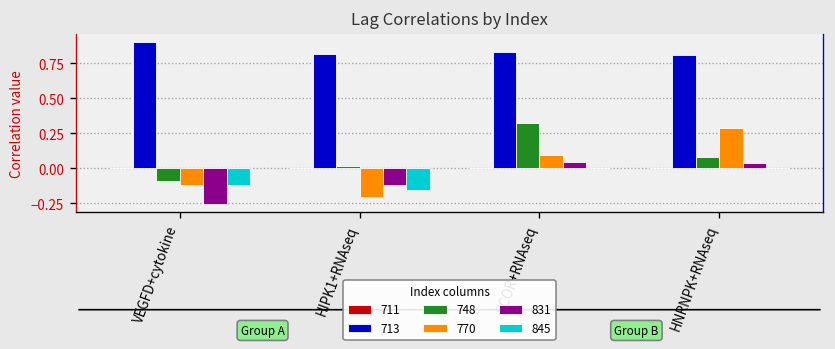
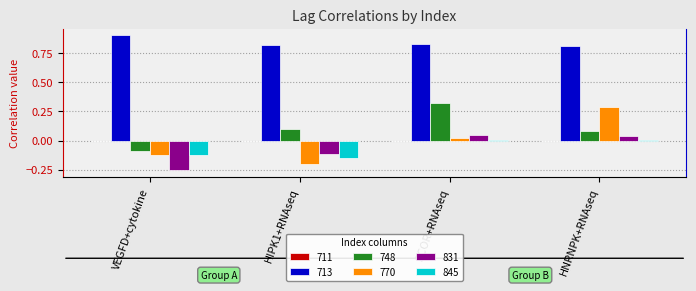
748, HIPK1+RNAseq: 0.02 -> 0.10
770, BCOR+RNAseq: 0.10 -> 0.02
